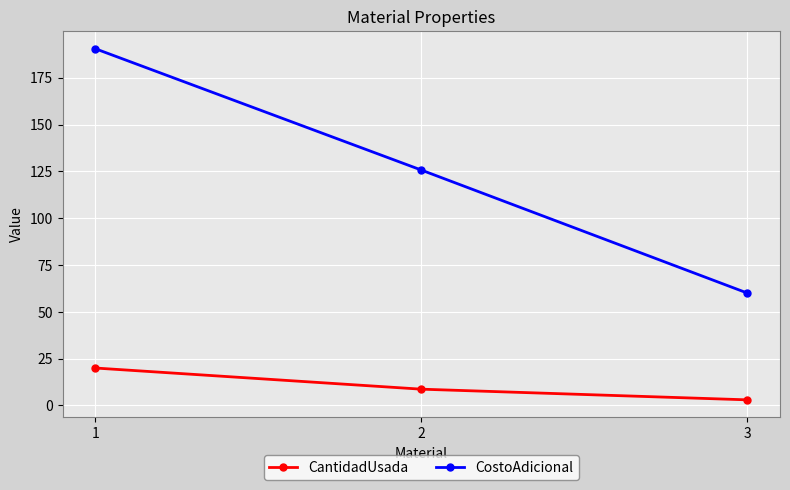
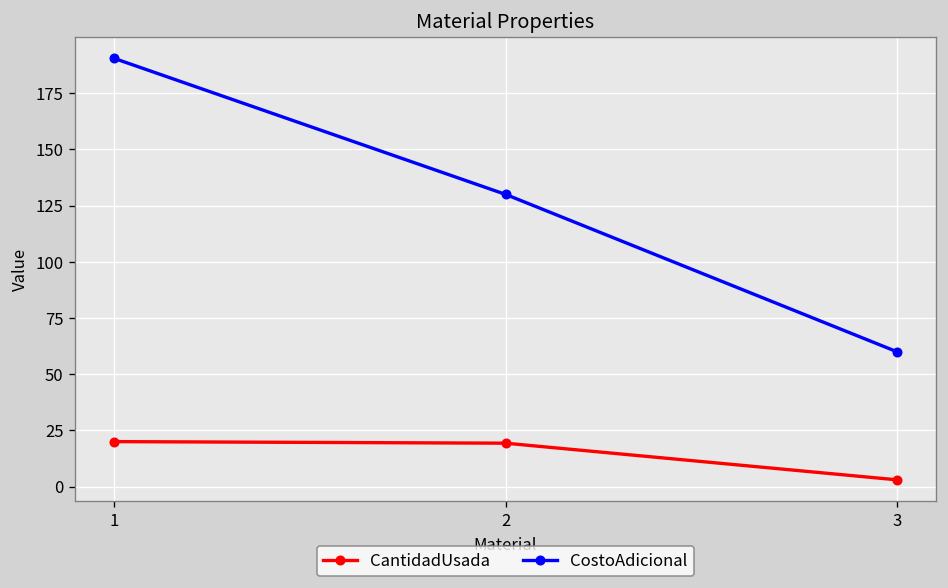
CantidadUsada, 2: 9 -> 19
CostoAdicional, 2: 126 -> 130
